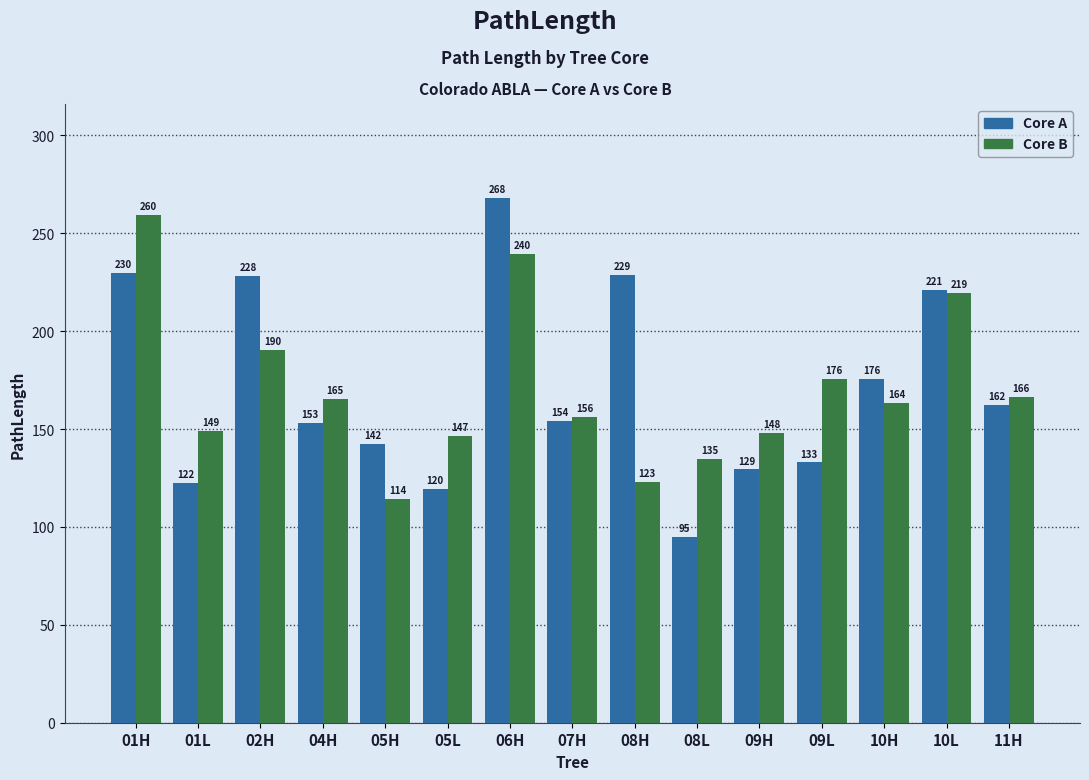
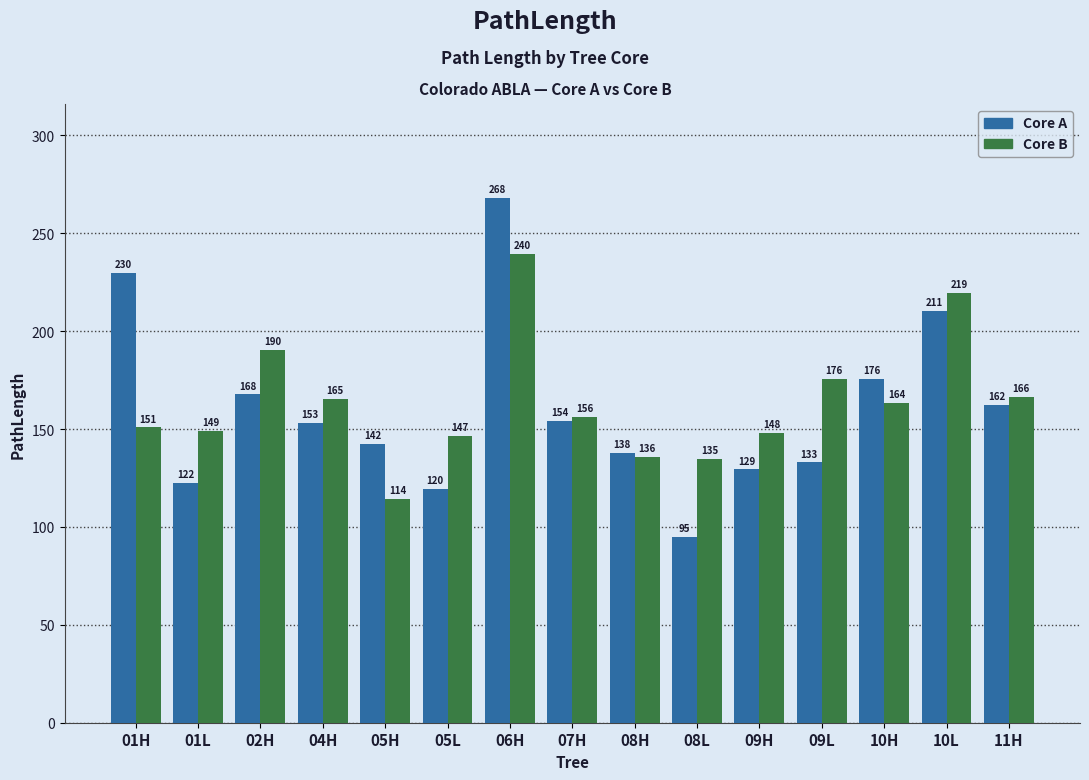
Core B, 01H: 260 -> 151
Core A, 02H: 228 -> 168
Core A, 08H: 229 -> 138
Core B, 08H: 123 -> 136
Core A, 10L: 221 -> 211
